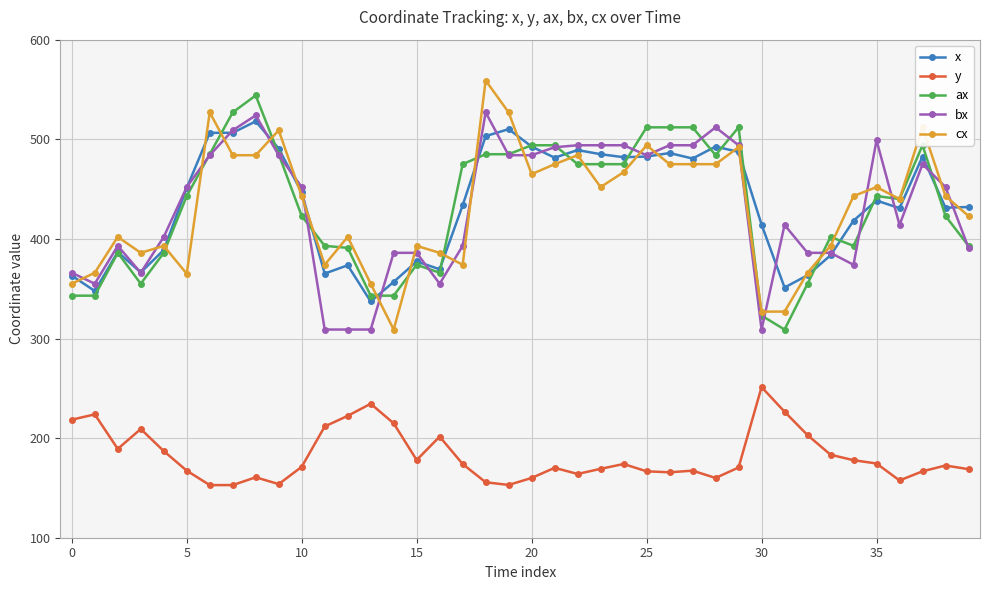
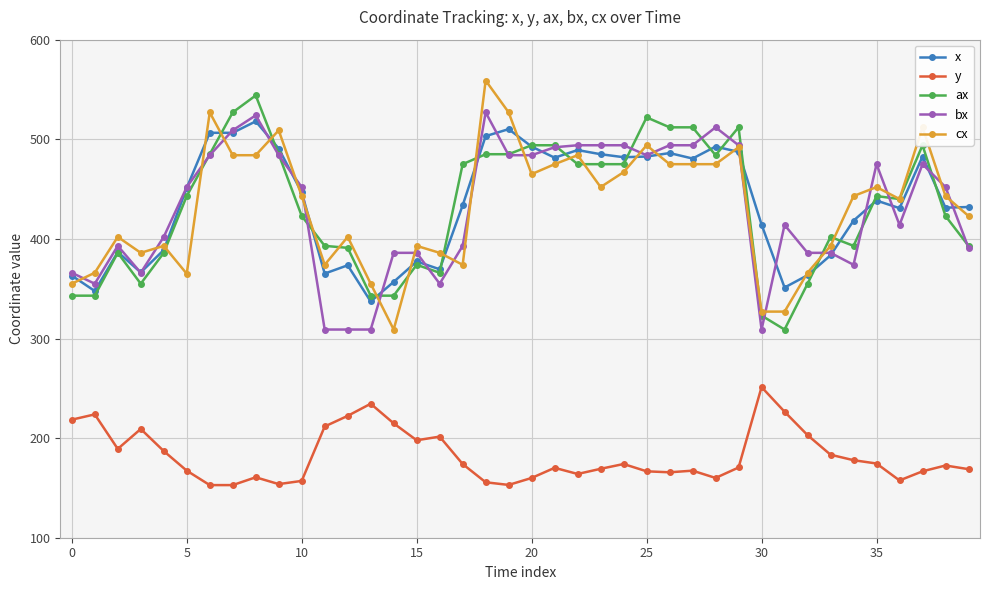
y, 10: 170 -> 160
y, 15: 180 -> 200
ax, 25: 510 -> 520
bx, 35: 500 -> 480
